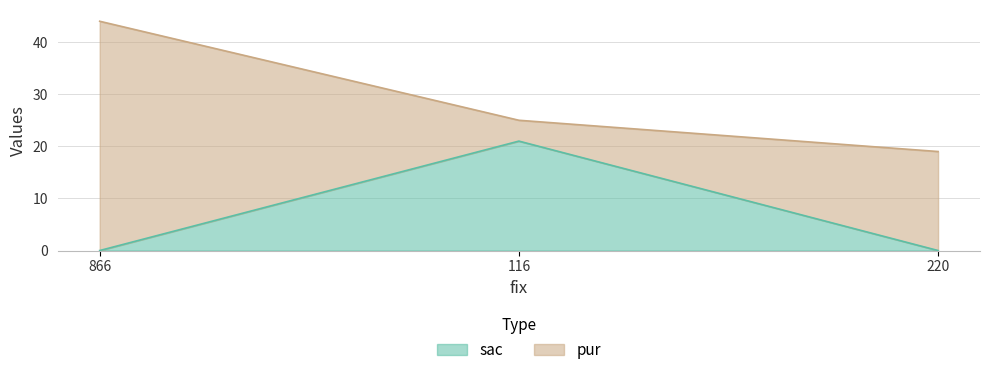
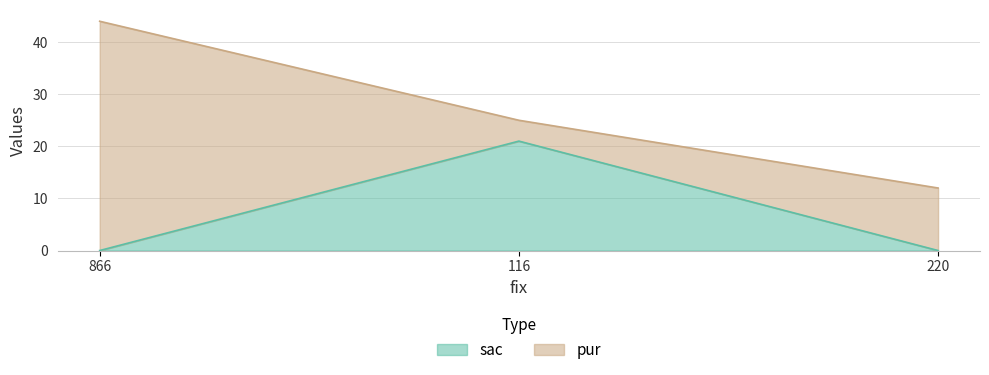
pur, 220: 19 -> 12
